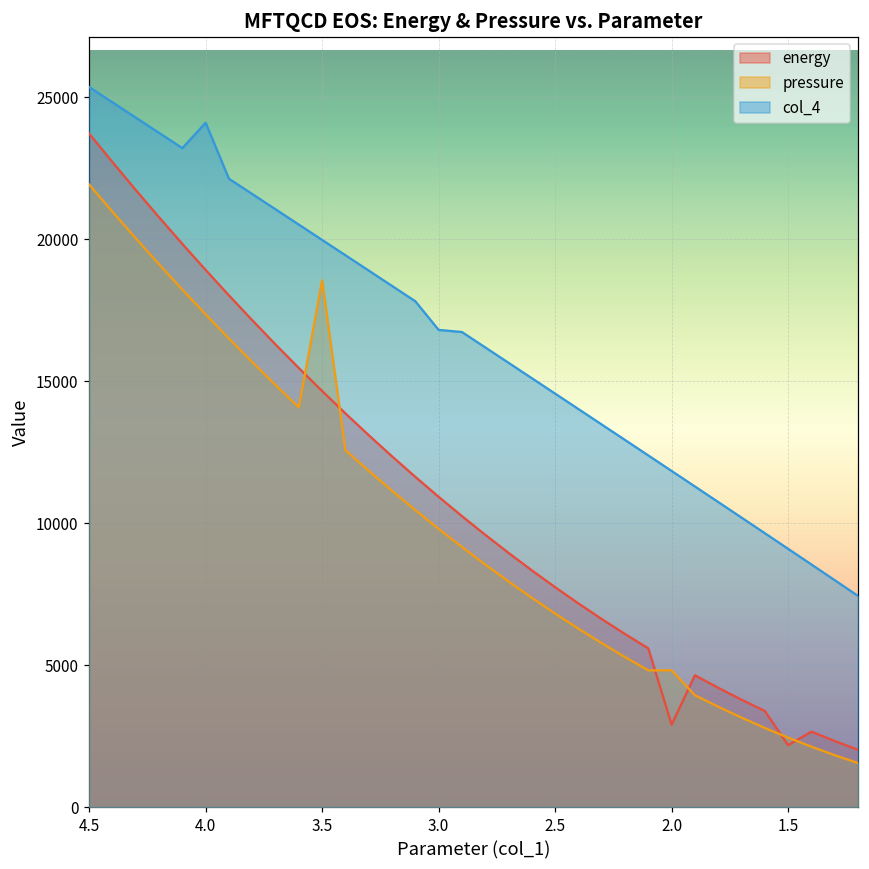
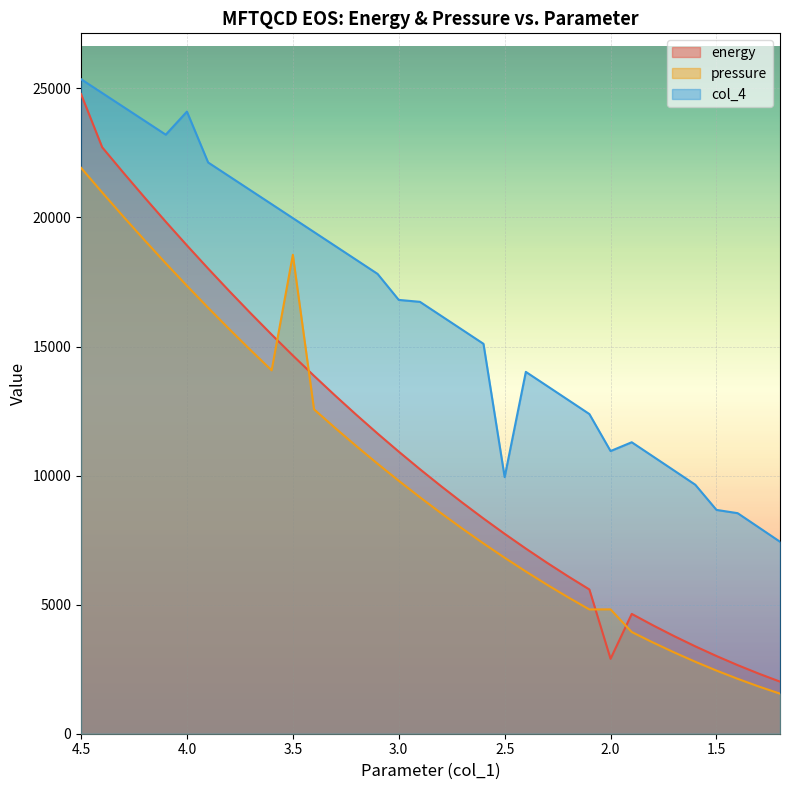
energy, 4.5: 23700 -> 24800
col_4, 2.5: 14600 -> 9900
col_4, 2.0: 11800 -> 11000
energy, 1.5: 2200 -> 3000
col_4, 1.5: 9100 -> 8700
